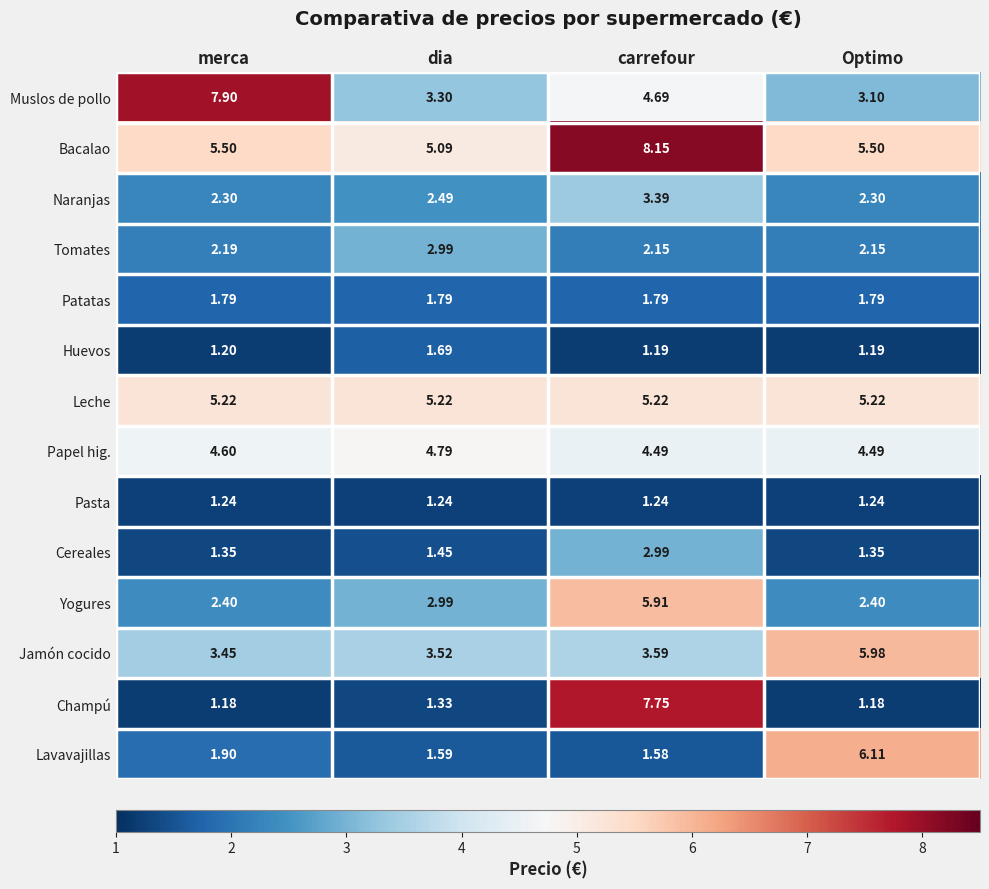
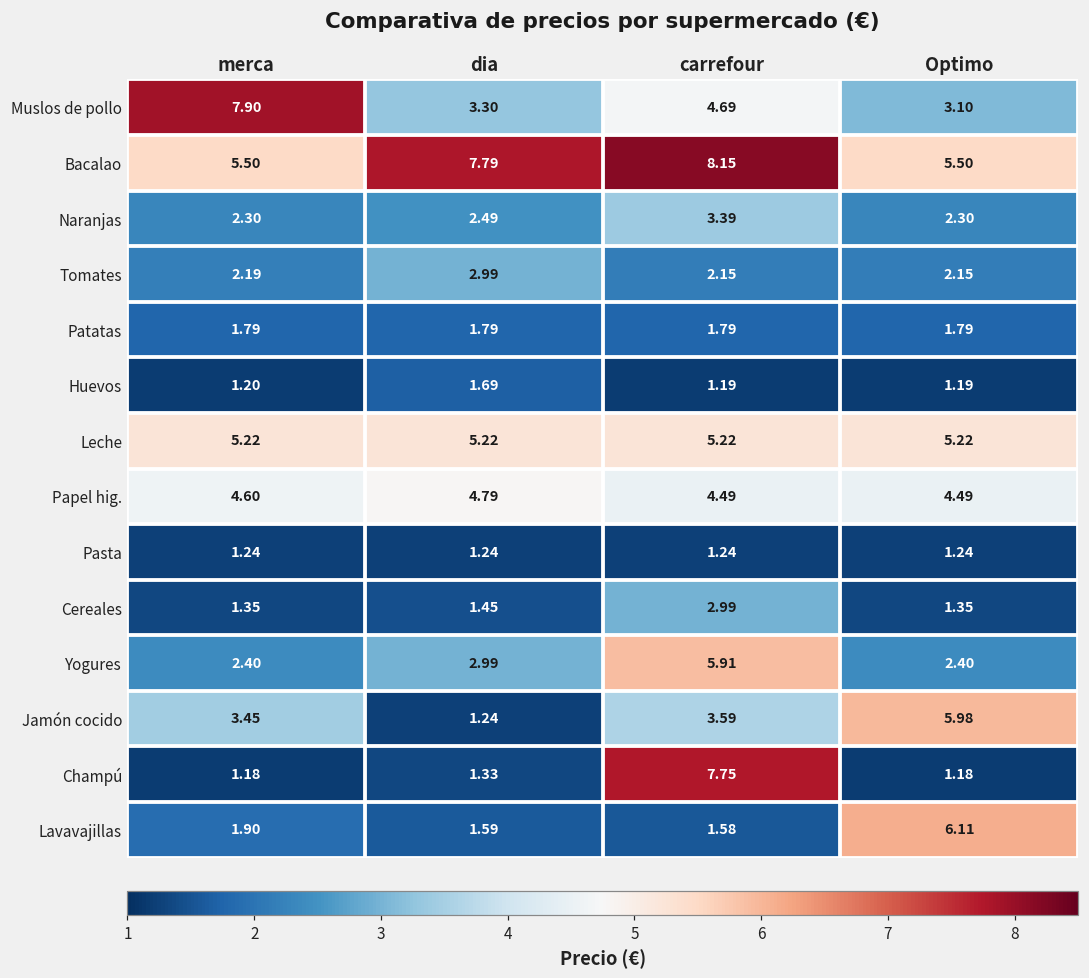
Bacalao, dia: 5.09 -> 7.79
Jamón cocido, dia: 3.52 -> 1.24
